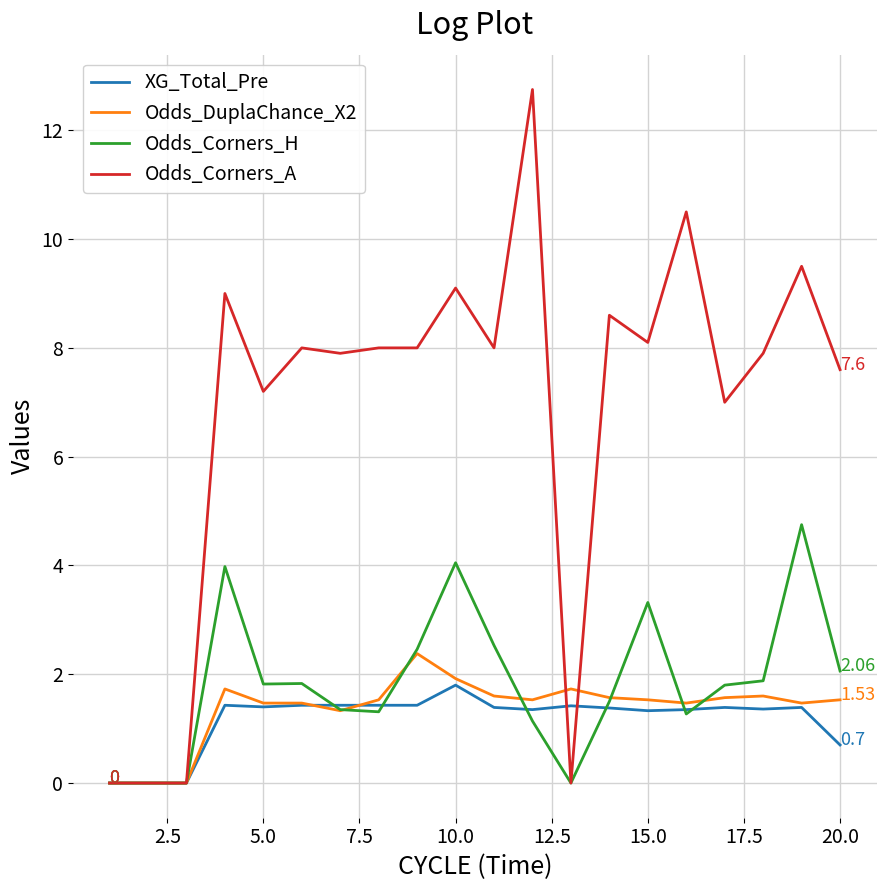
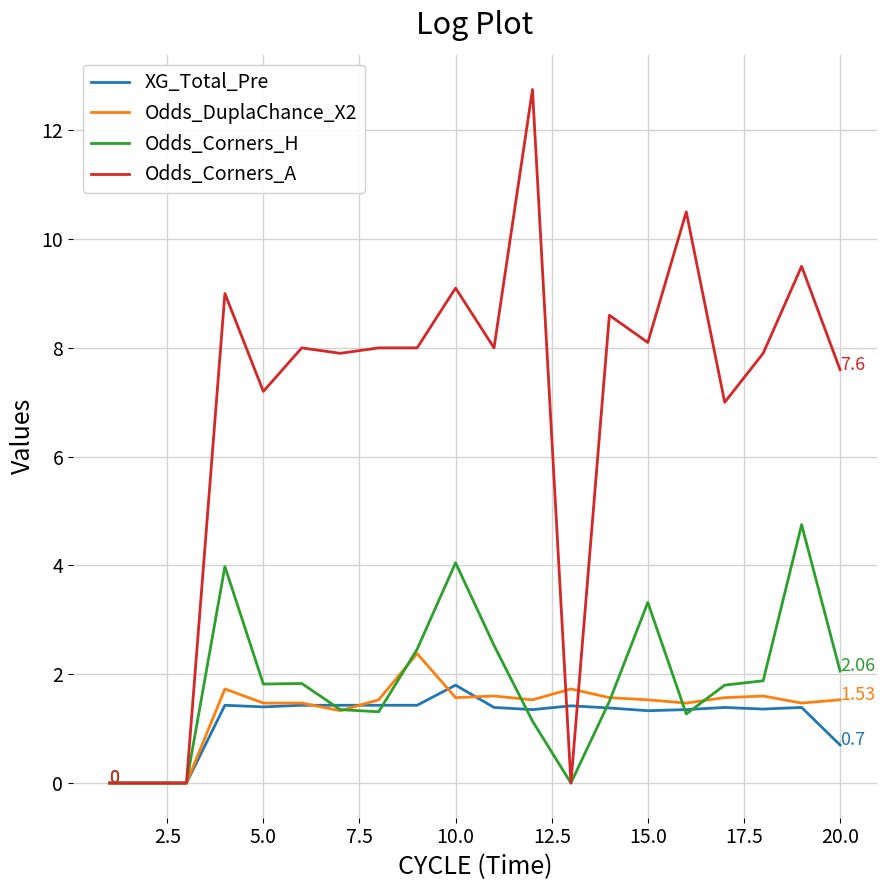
Odds_DuplaChance_X2, 10.0: 1.9 -> 1.6
